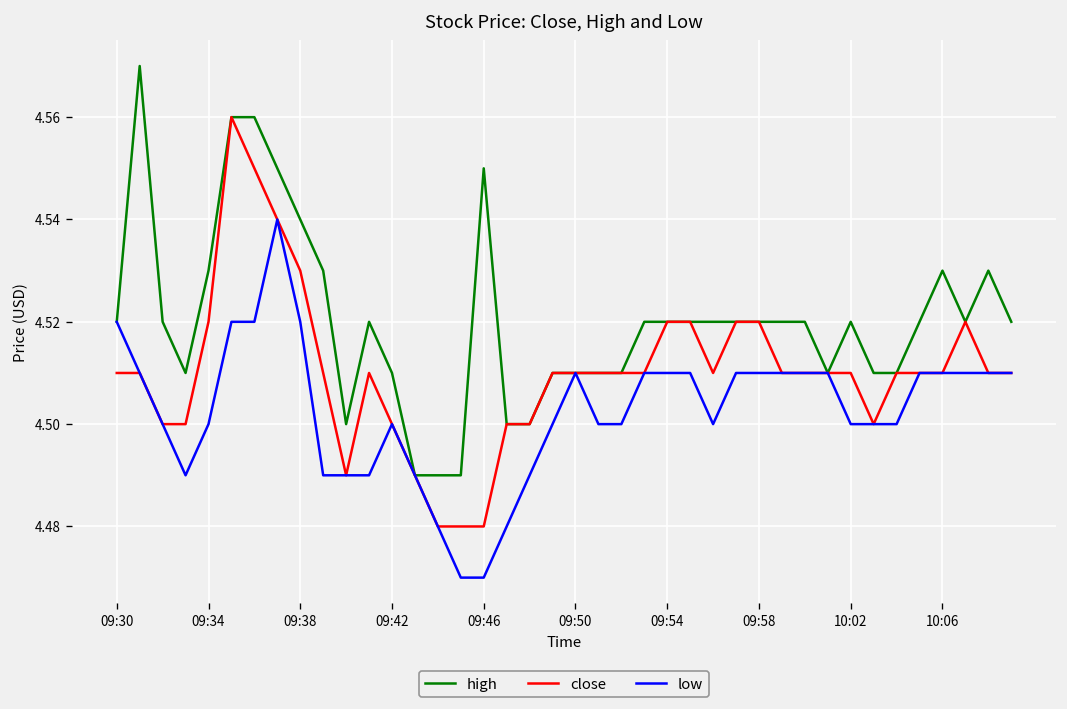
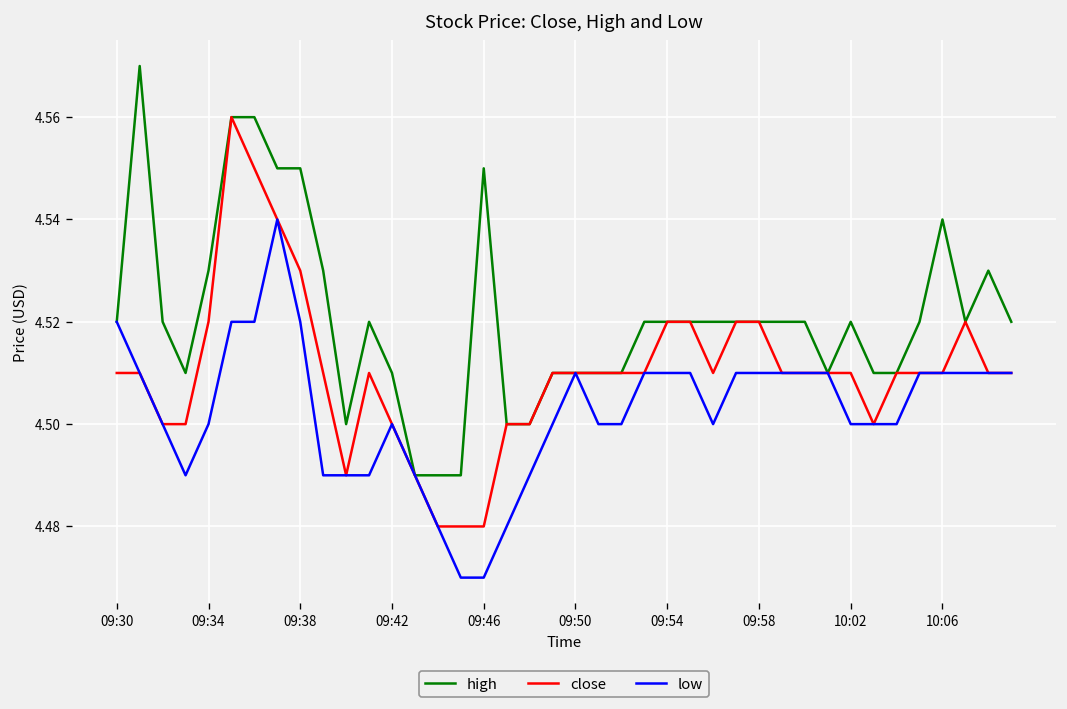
high, 09:38: 4.54 -> 4.55
high, 10:06: 4.53 -> 4.54
